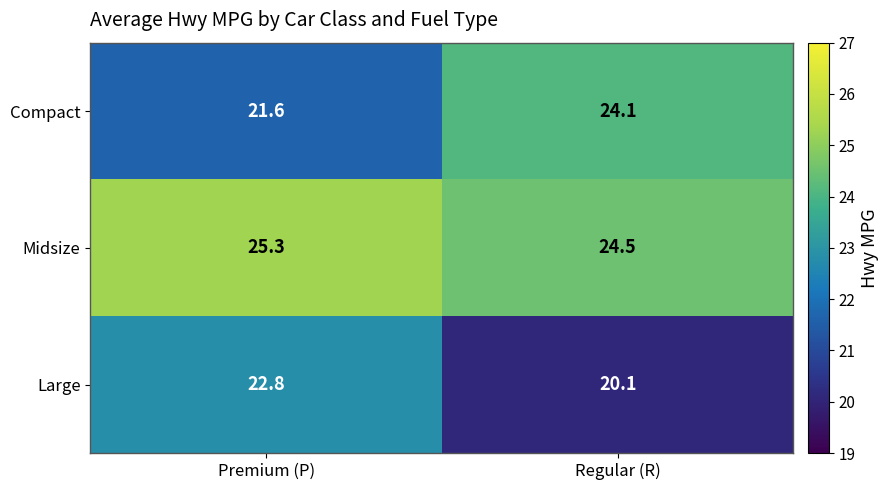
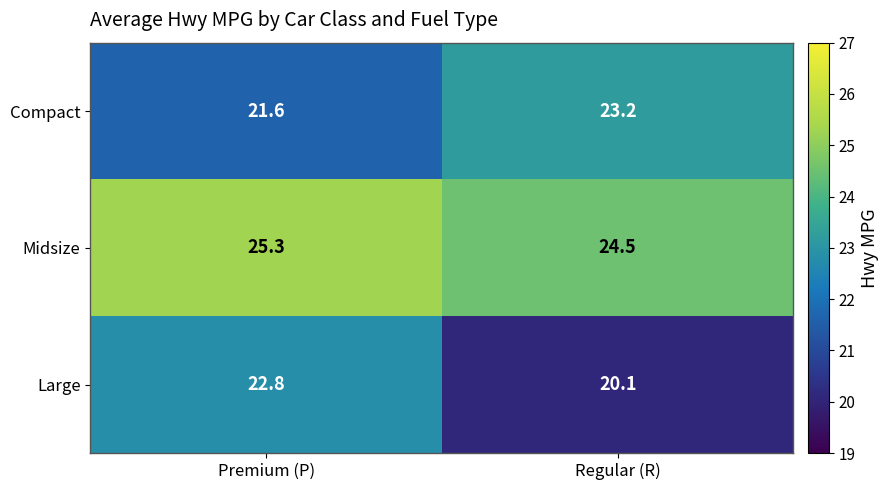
Compact, Regular (R): 24.1 -> 23.2
